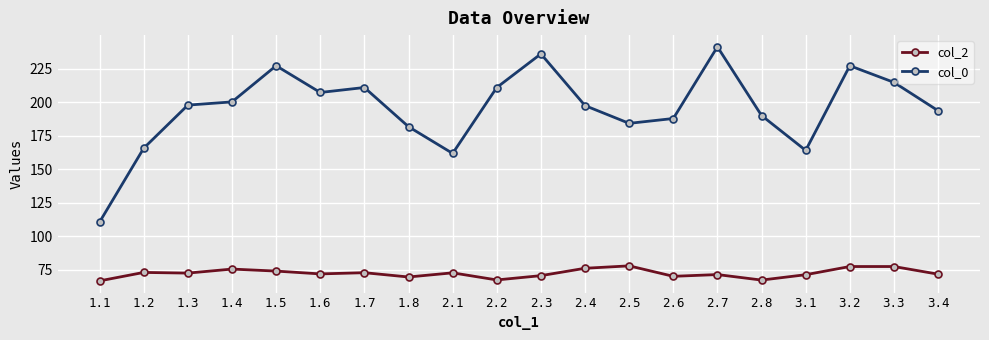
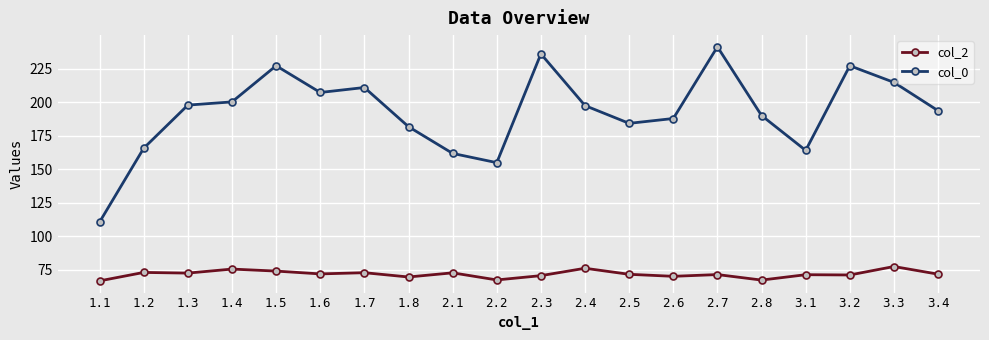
col_0, 2.2: 211 -> 155
col_2, 2.5: 78 -> 72
col_2, 3.2: 78 -> 71
